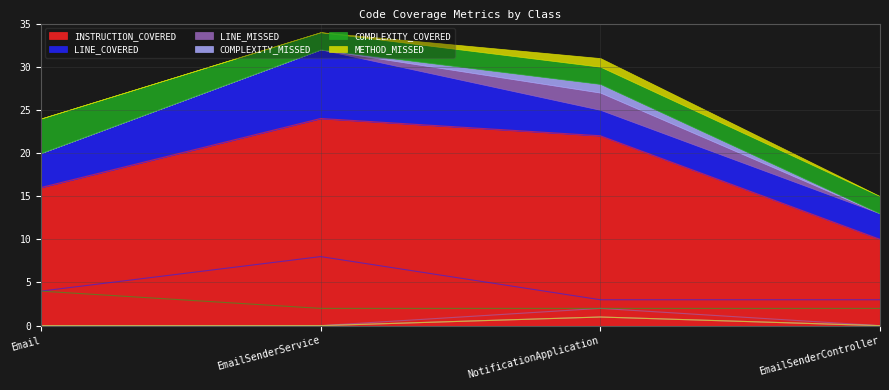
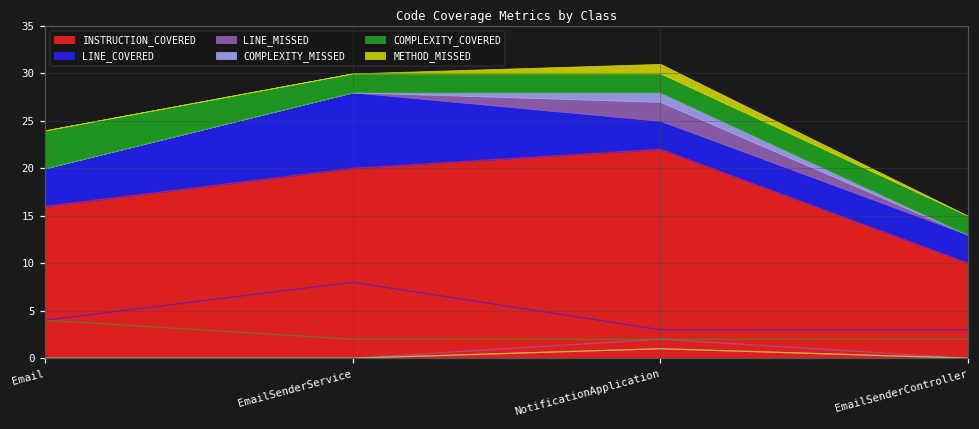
INSTRUCTION_COVERED, EmailSenderService: 24 -> 20
